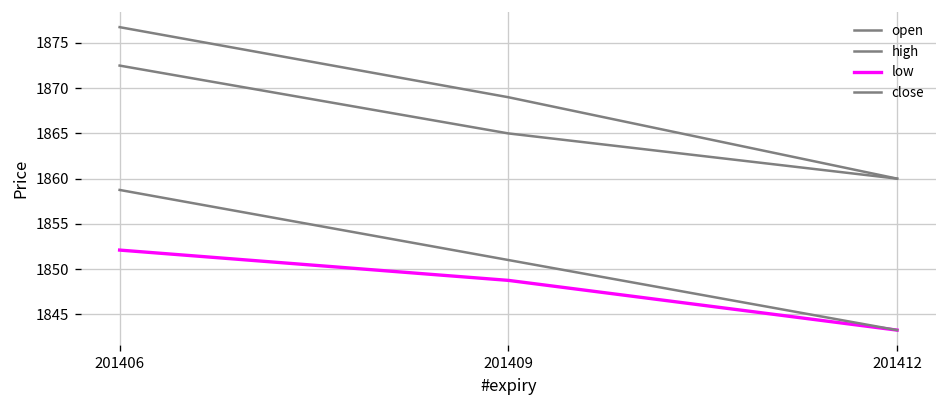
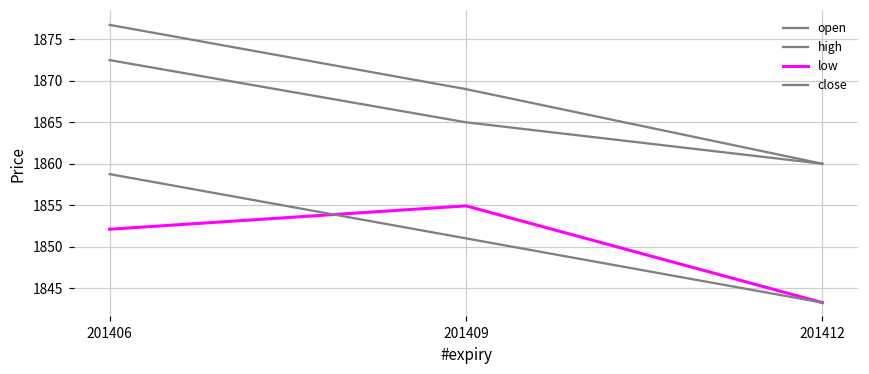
low, 201409: 1849 -> 1855
